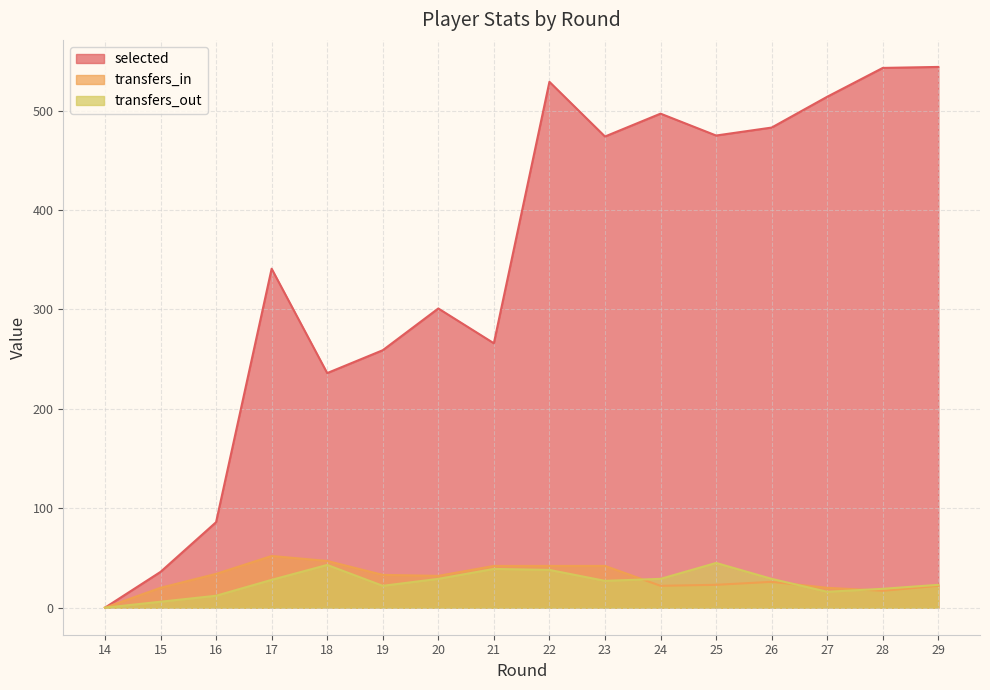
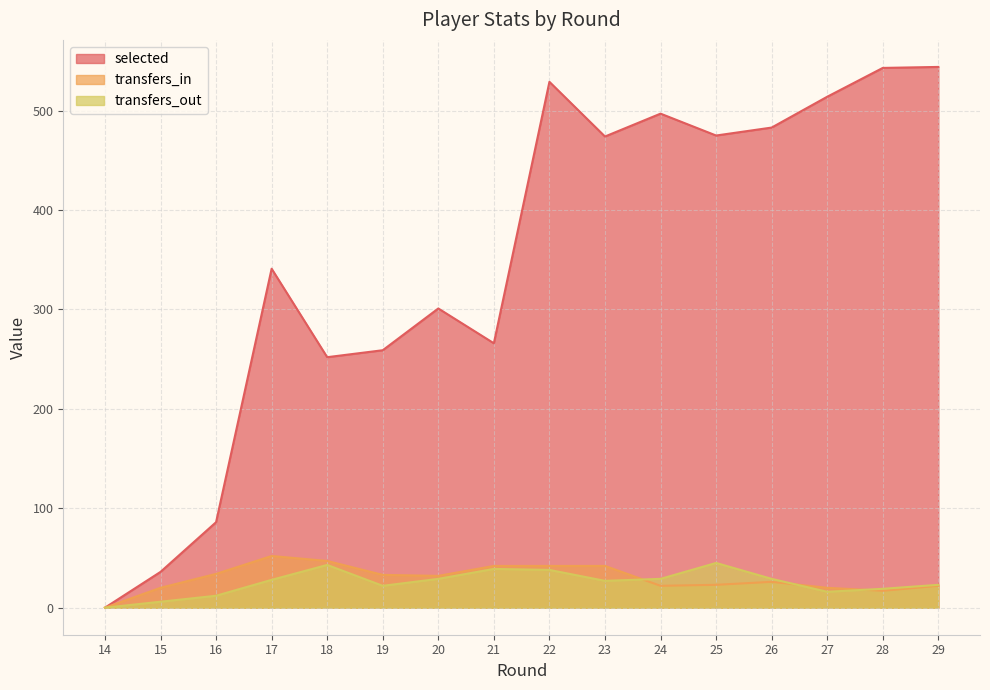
selected, 18: 240 -> 250
